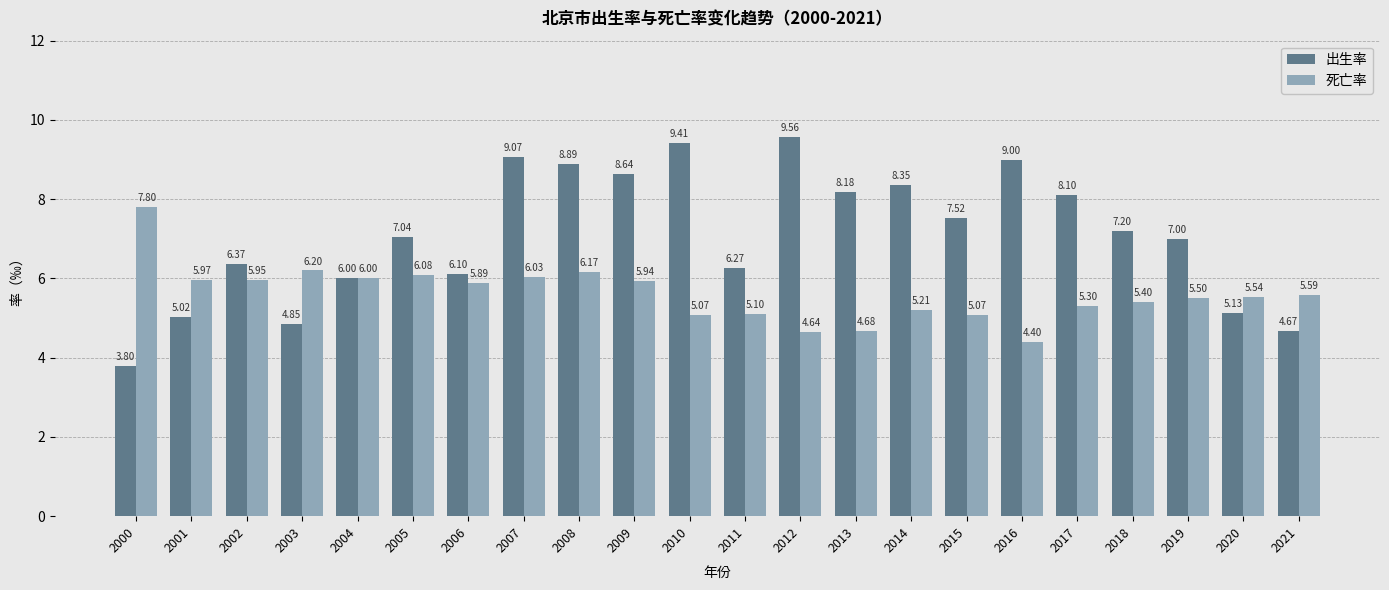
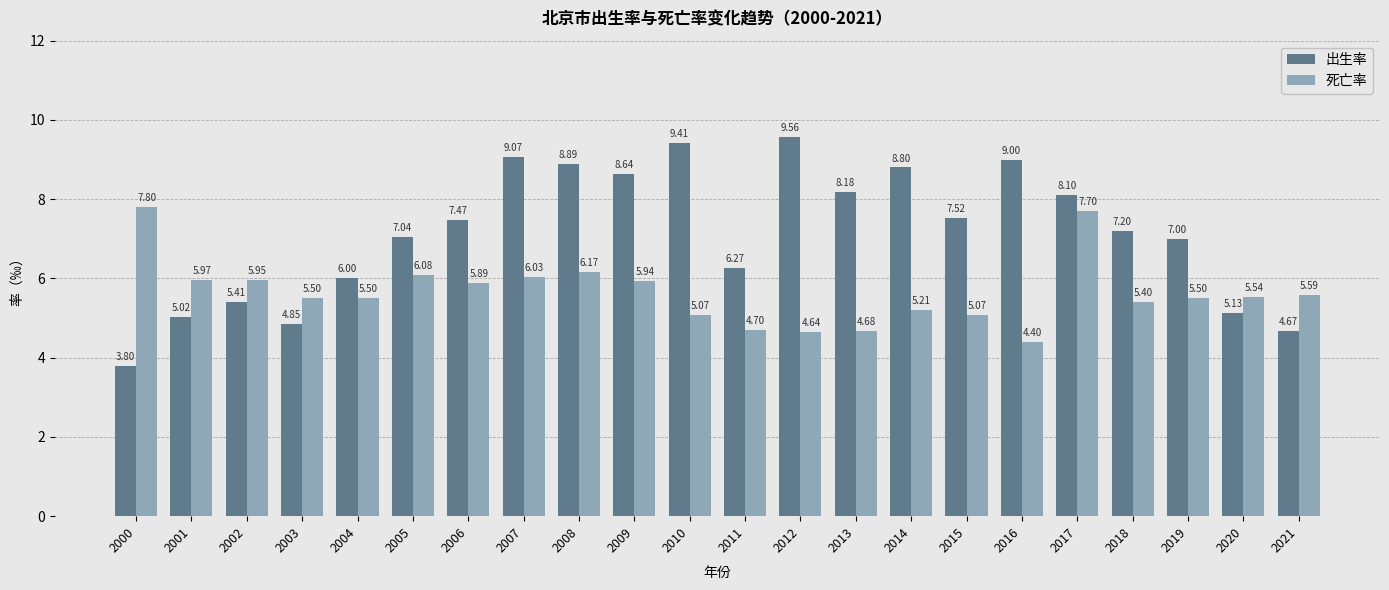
出生率, 2002: 6.37 -> 5.41
死亡率, 2003: 6.20 -> 5.50
死亡率, 2004: 6.00 -> 5.50
出生率, 2006: 6.10 -> 7.47
死亡率, 2011: 5.10 -> 4.70
出生率, 2014: 8.35 -> 8.80
死亡率, 2017: 5.30 -> 7.70
